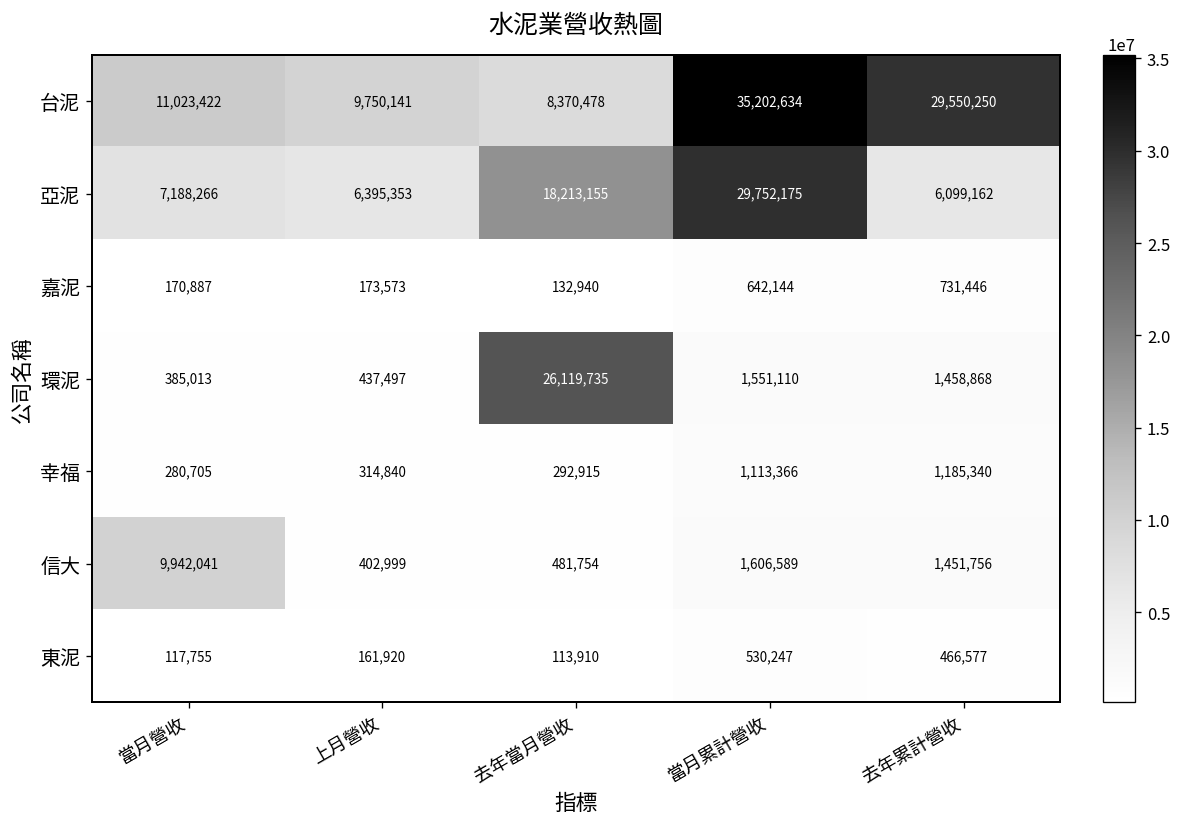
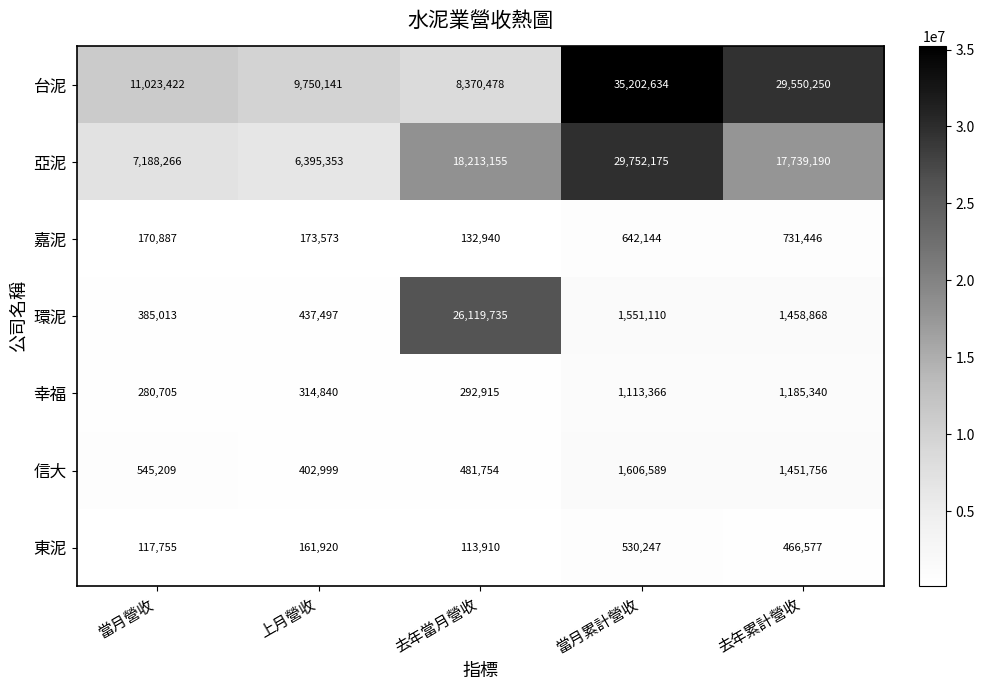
亞泥, 去年累計營收: 6,099,162 -> 17,739,190
信大, 當月營收: 9,942,041 -> 545,209
